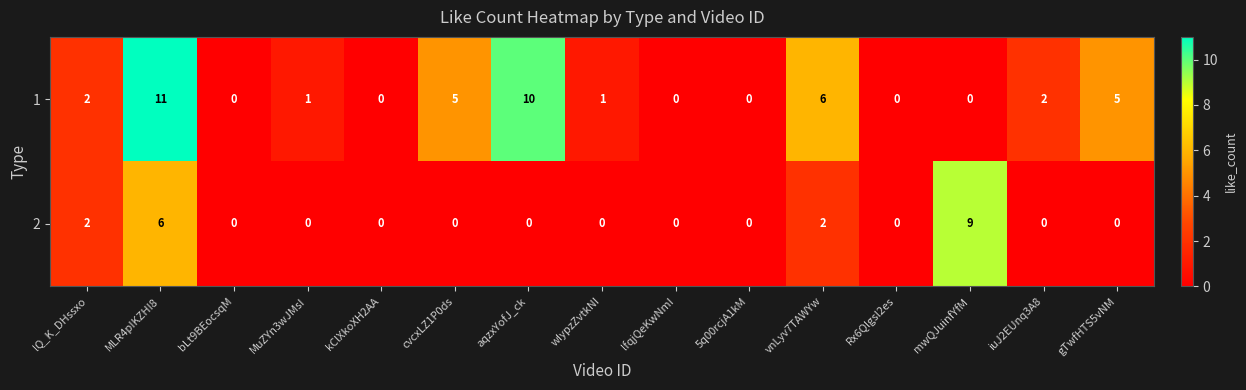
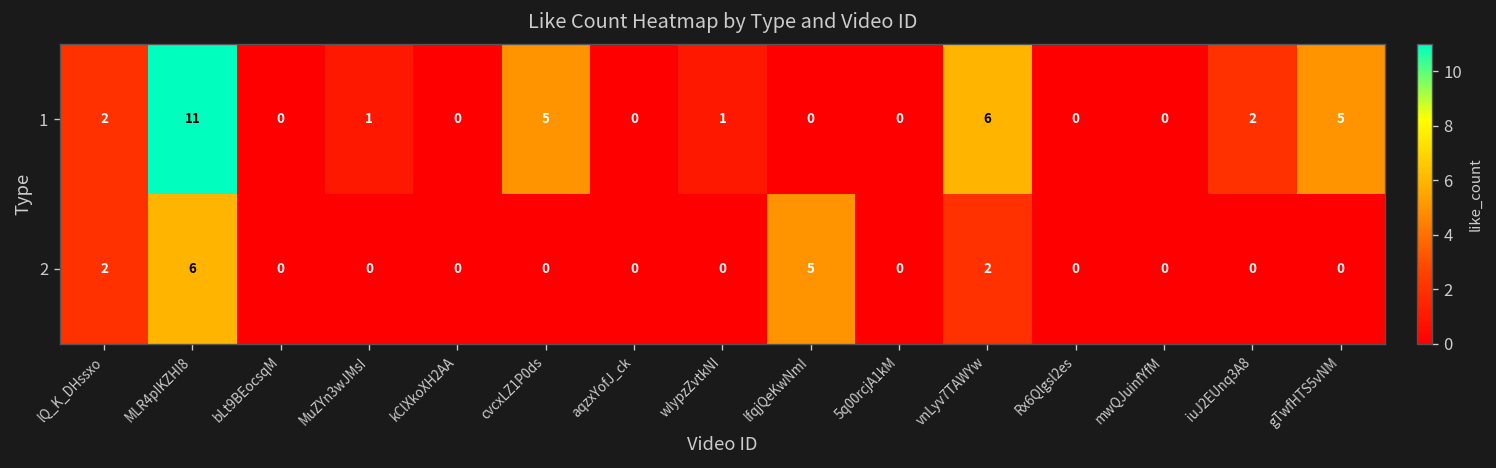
1, aqzxYofJ_ck: 10 -> 0
2, lfqjQeKwNmI: 0 -> 5
2, mwQJuinfYfM: 9 -> 0
